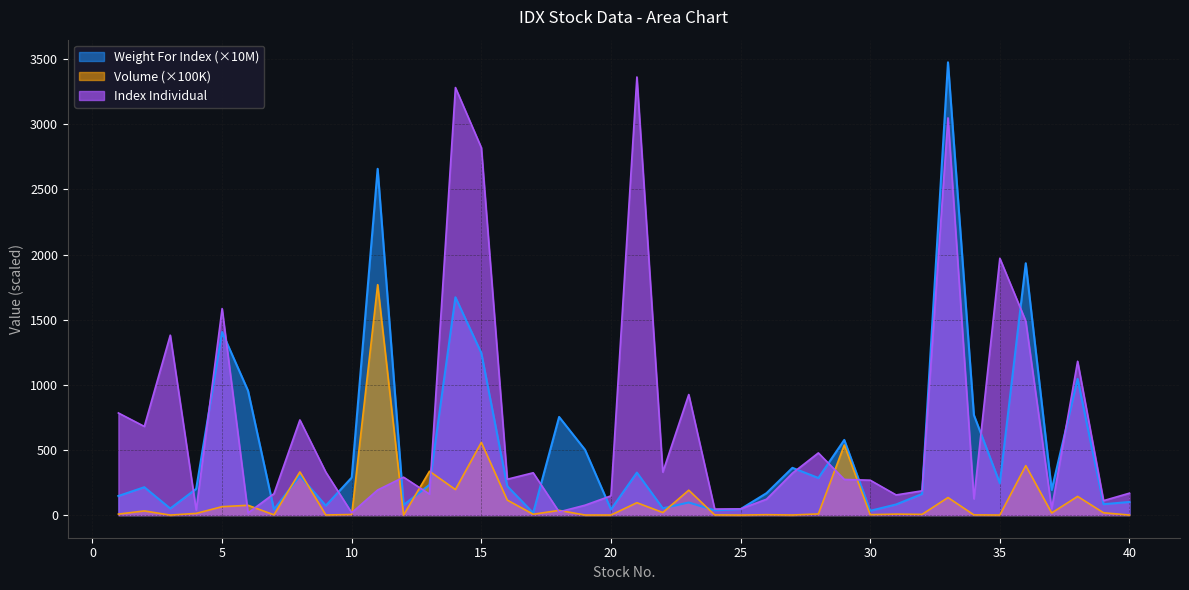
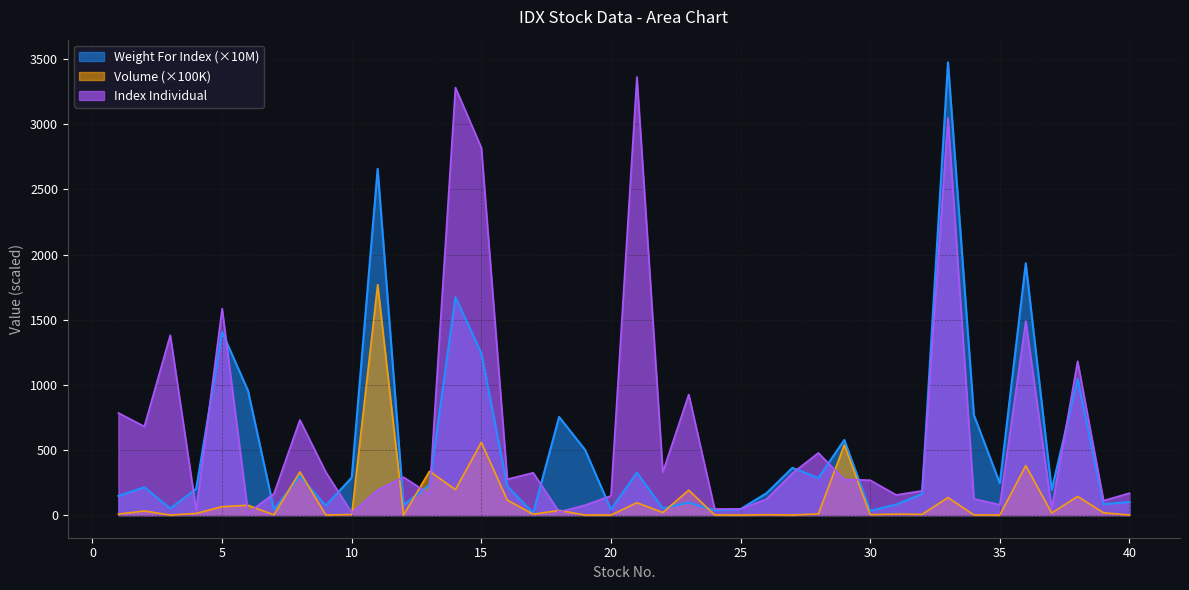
Index Individual, 35: 1970 -> 80
